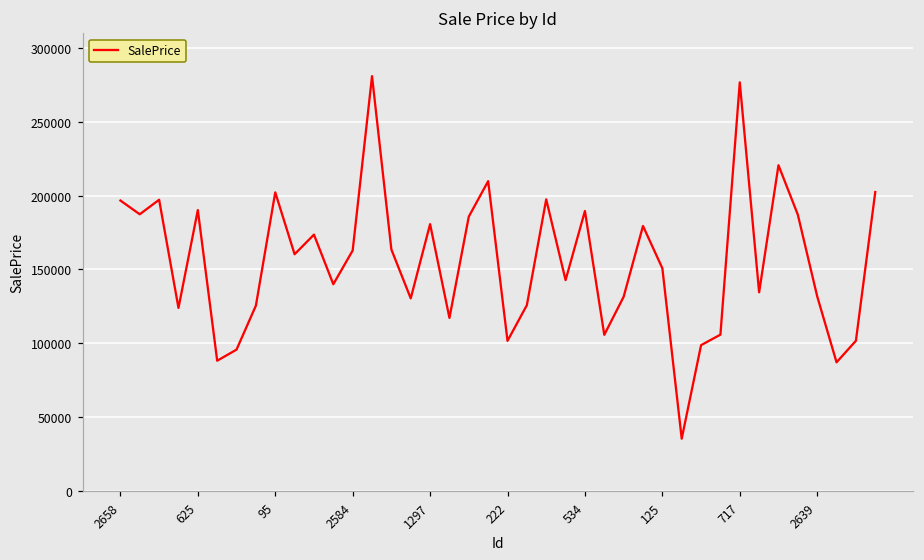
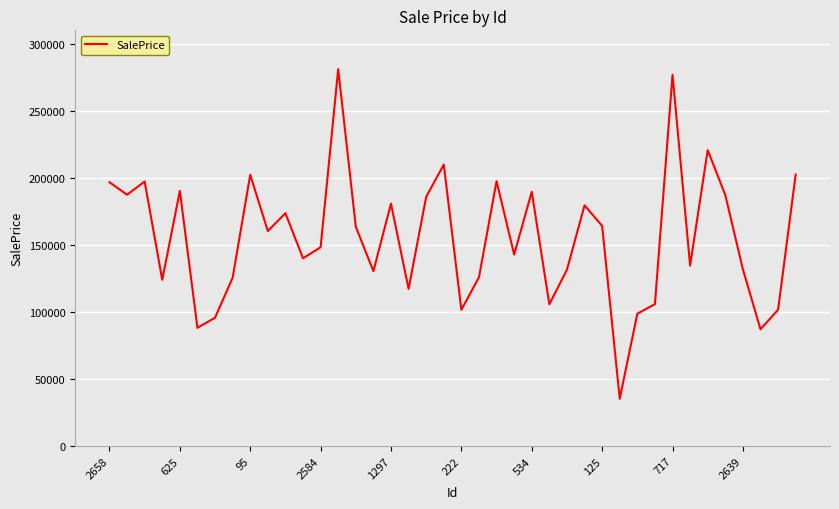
2584: 163000 -> 148000
125: 151000 -> 164000
